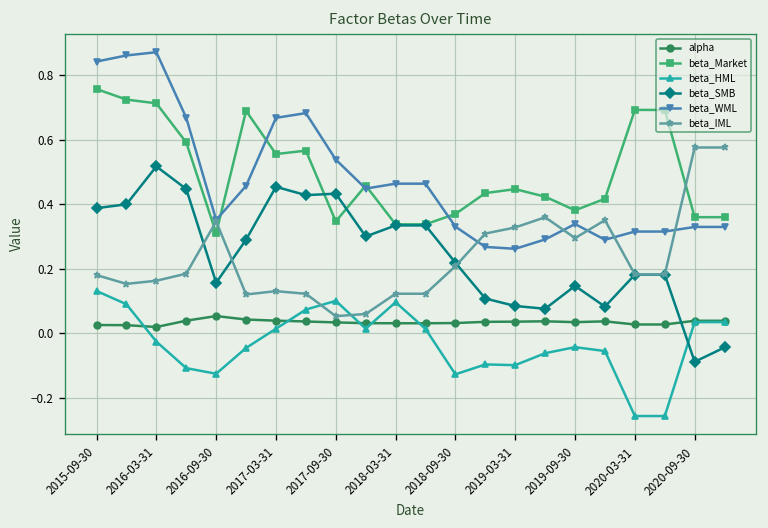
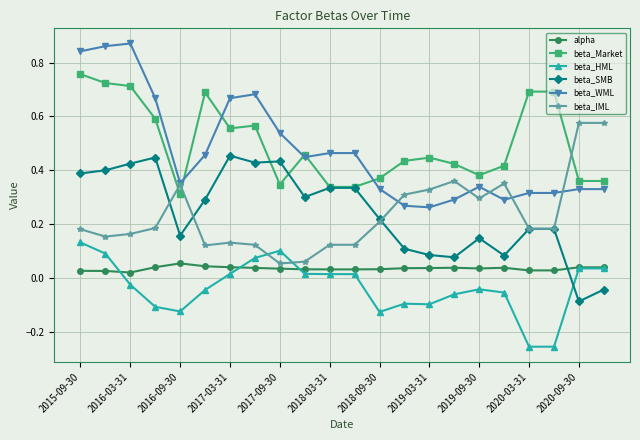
beta_SMB, 2016-03-31: 0.52 -> 0.42
beta_HML, 2018-03-31: 0.10 -> 0.01
